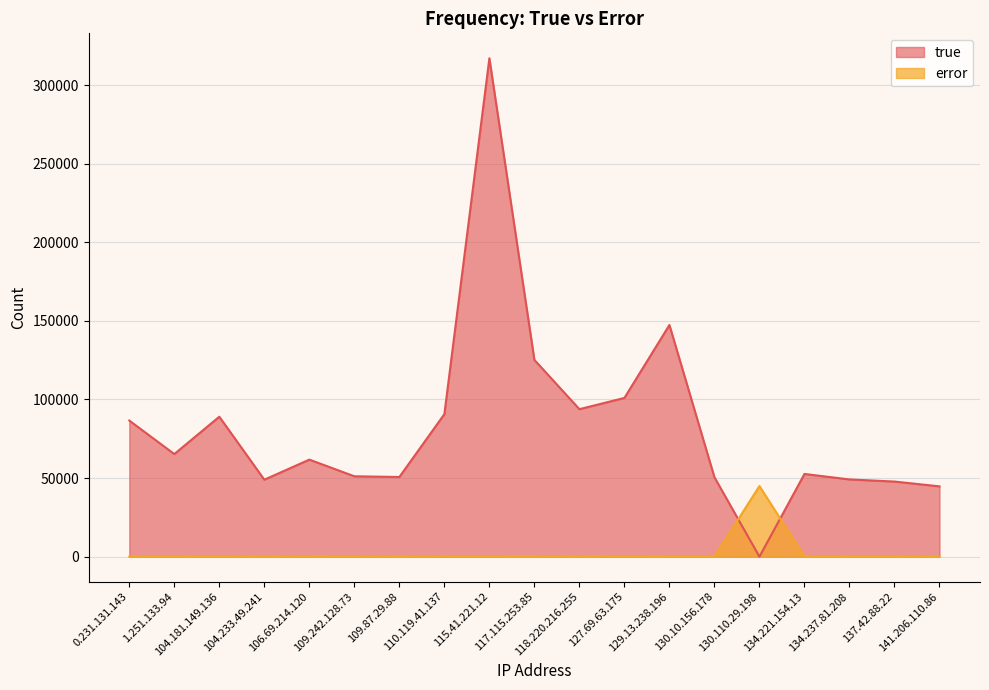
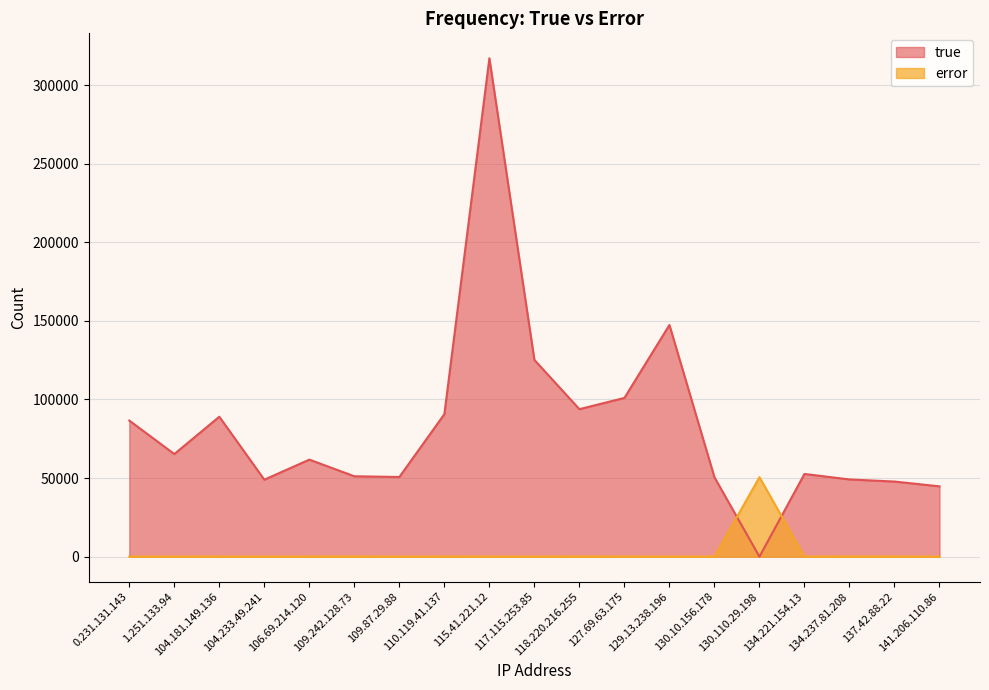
error, 130.110.29.198: 45000 -> 51000
